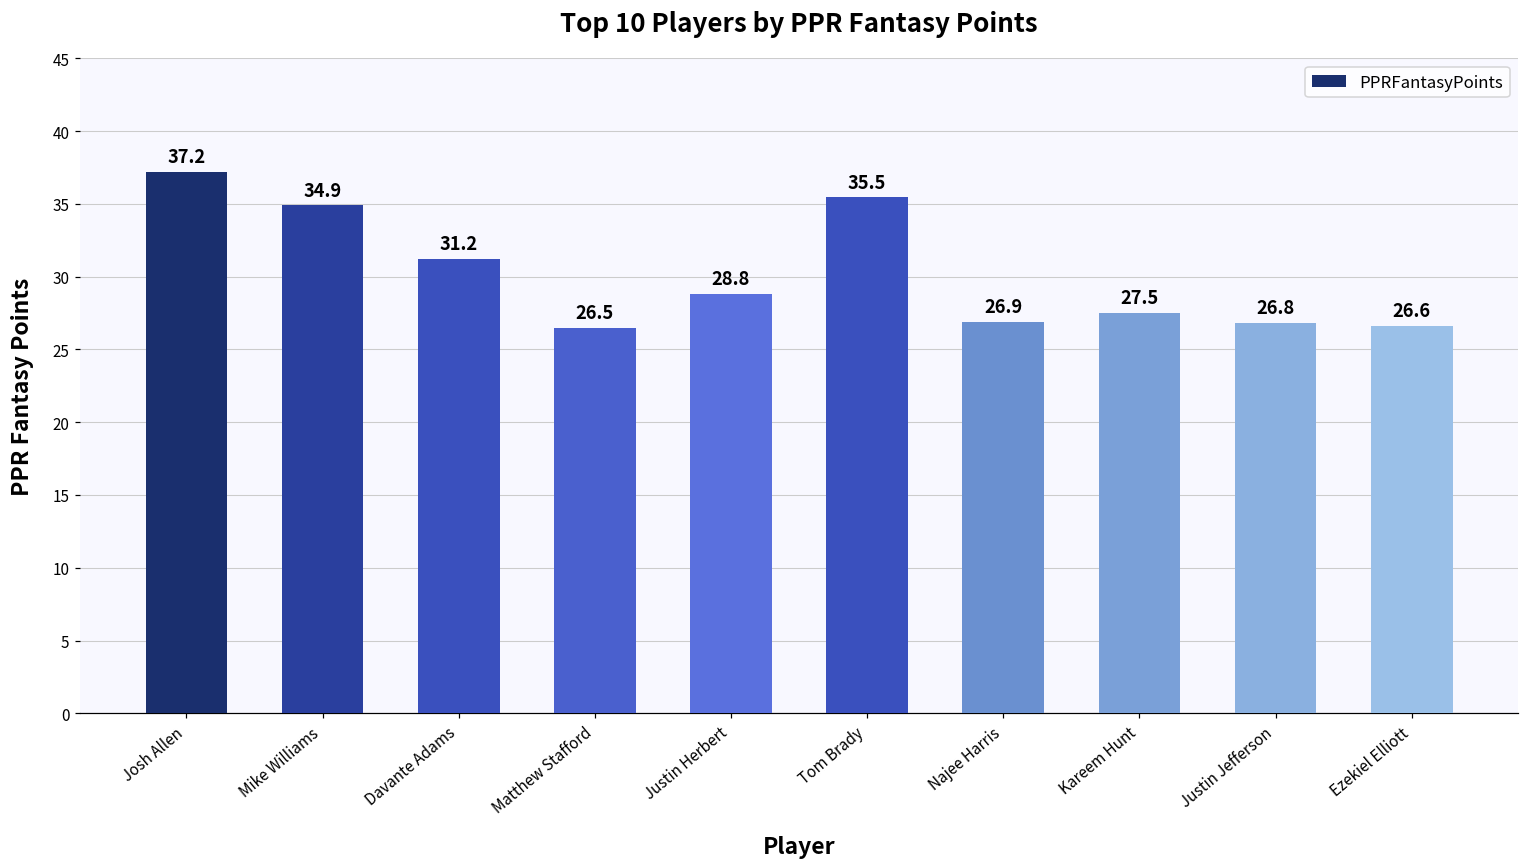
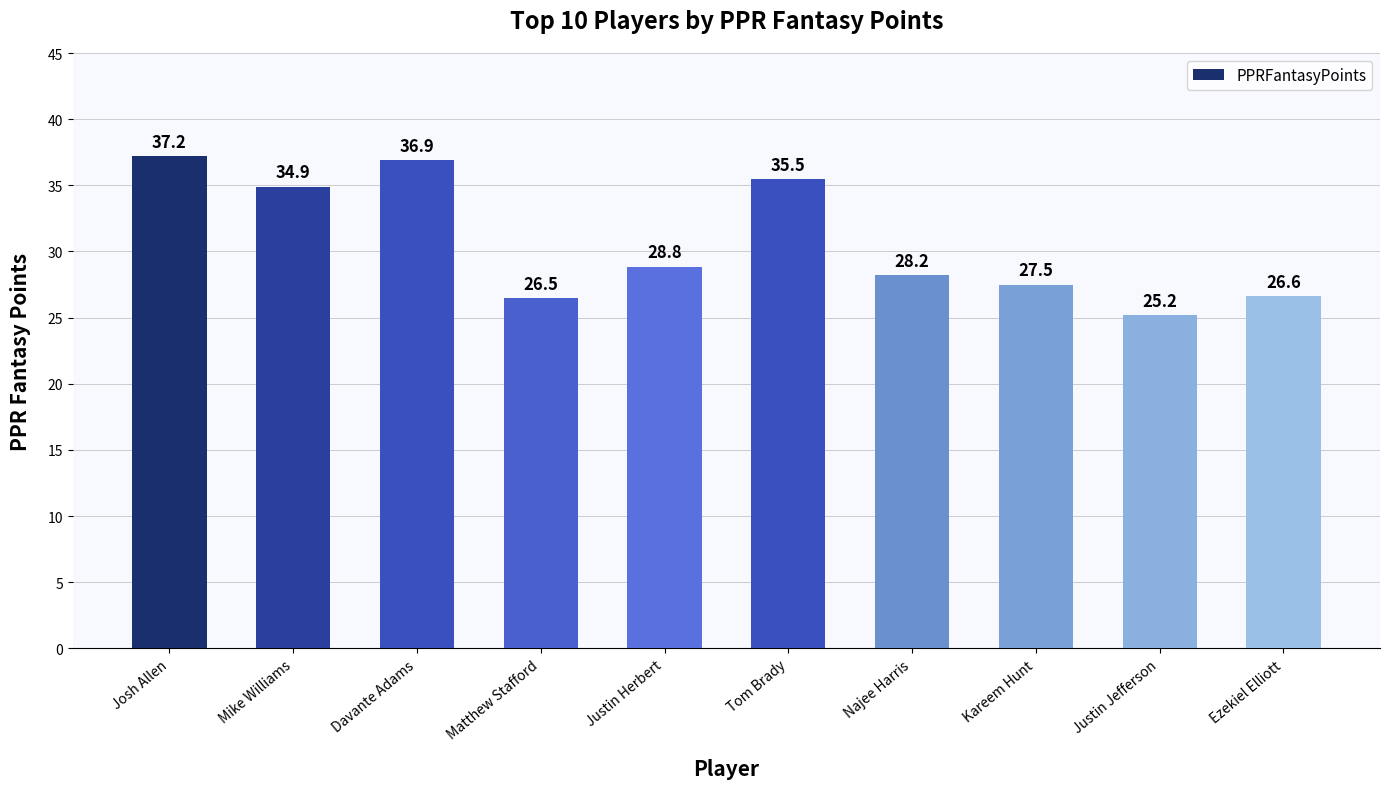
Davante Adams: 31.2 -> 36.9
Najee Harris: 26.9 -> 28.2
Justin Jefferson: 26.8 -> 25.2
